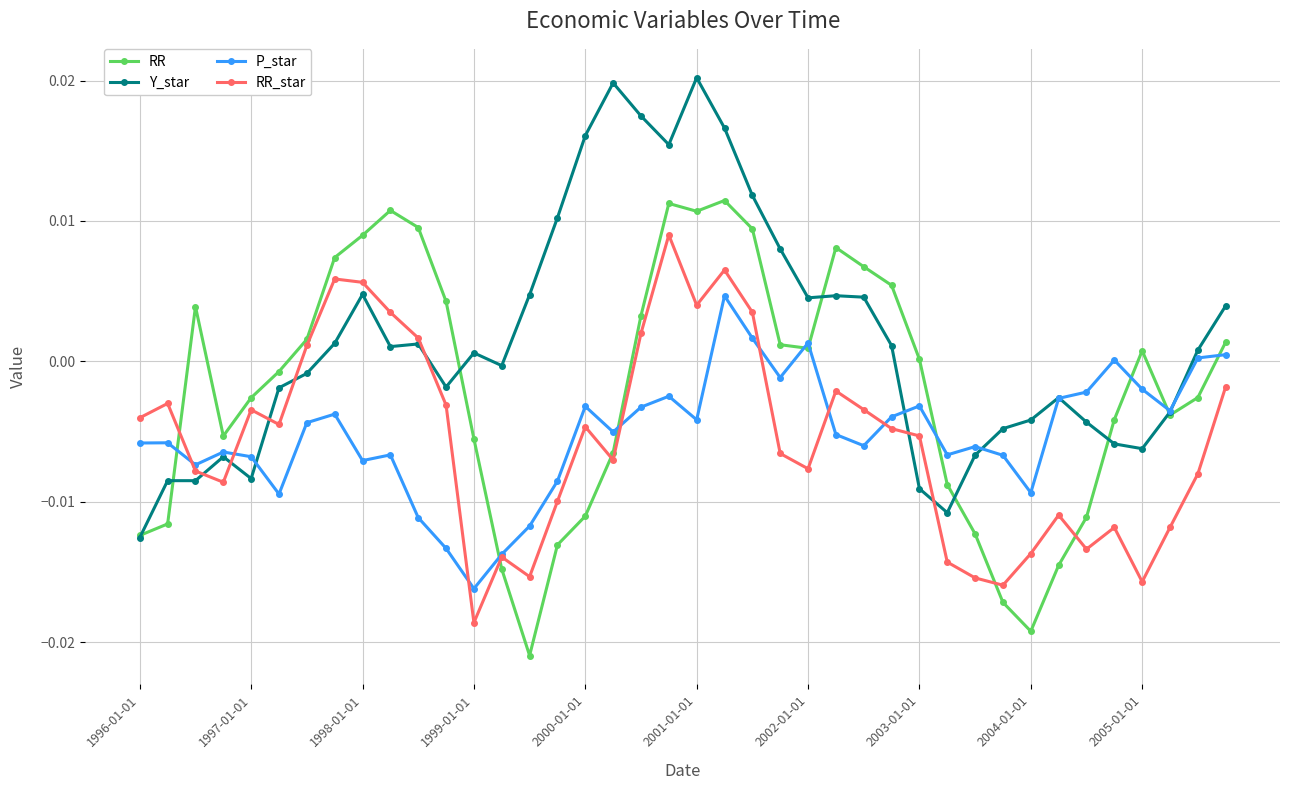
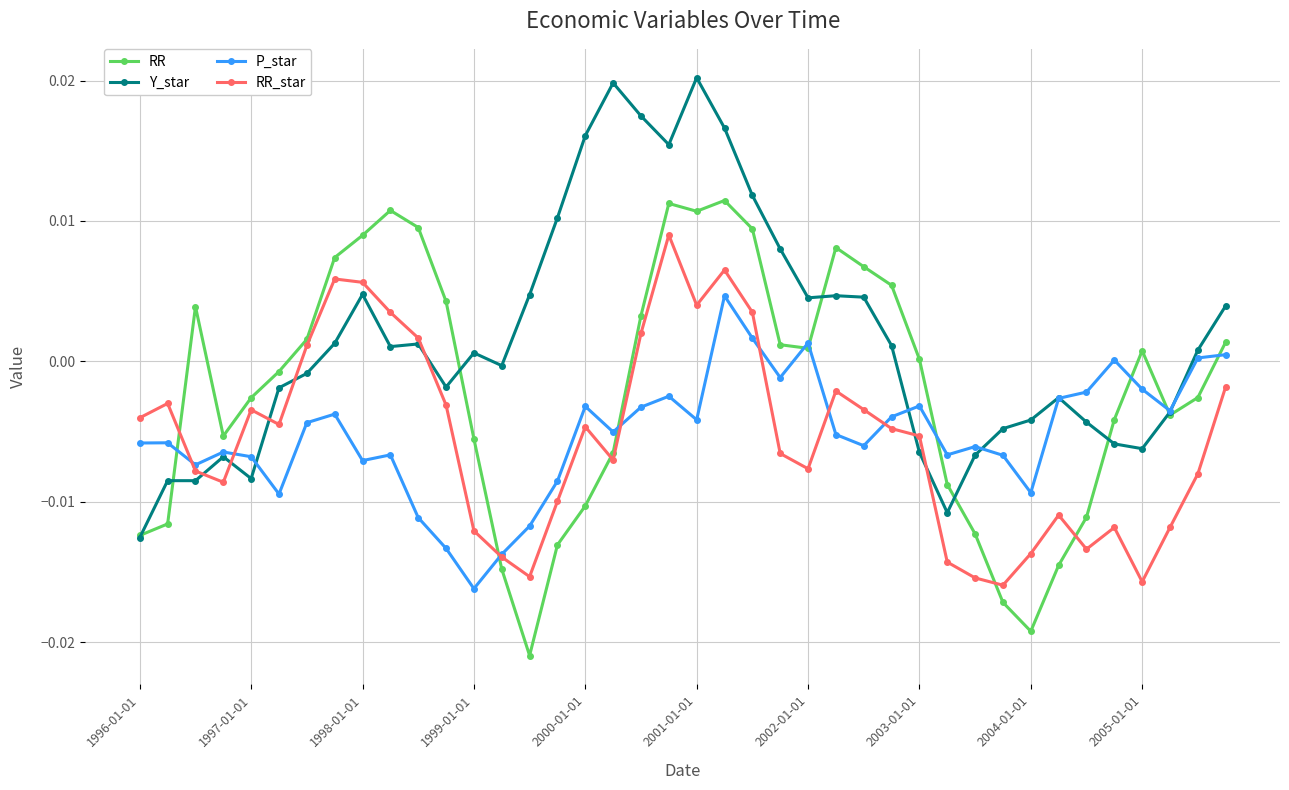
RR_star, 1999-01-01: -0.0186 -> -0.0121
RR, 2000-01-01: -0.0110 -> -0.0103
Y_star, 2003-01-01: -0.0091 -> -0.0065
